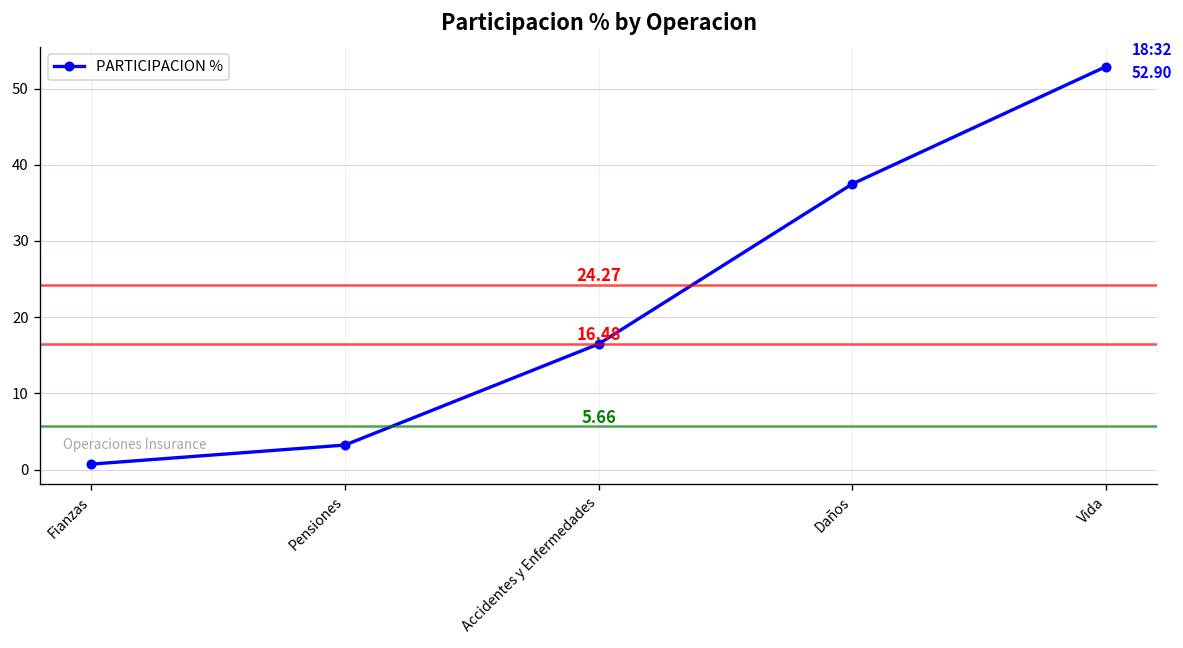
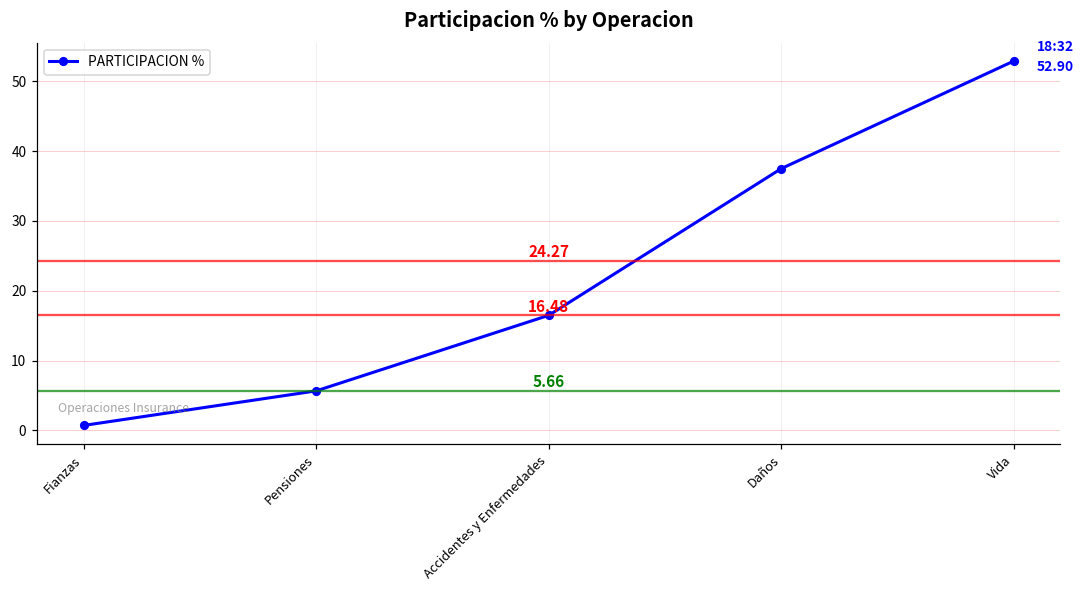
Pensiones: 3 -> 6
